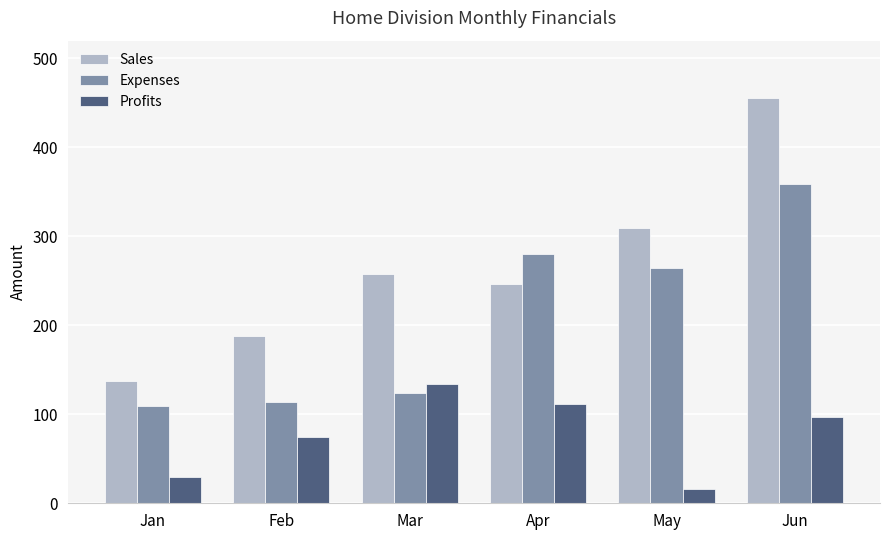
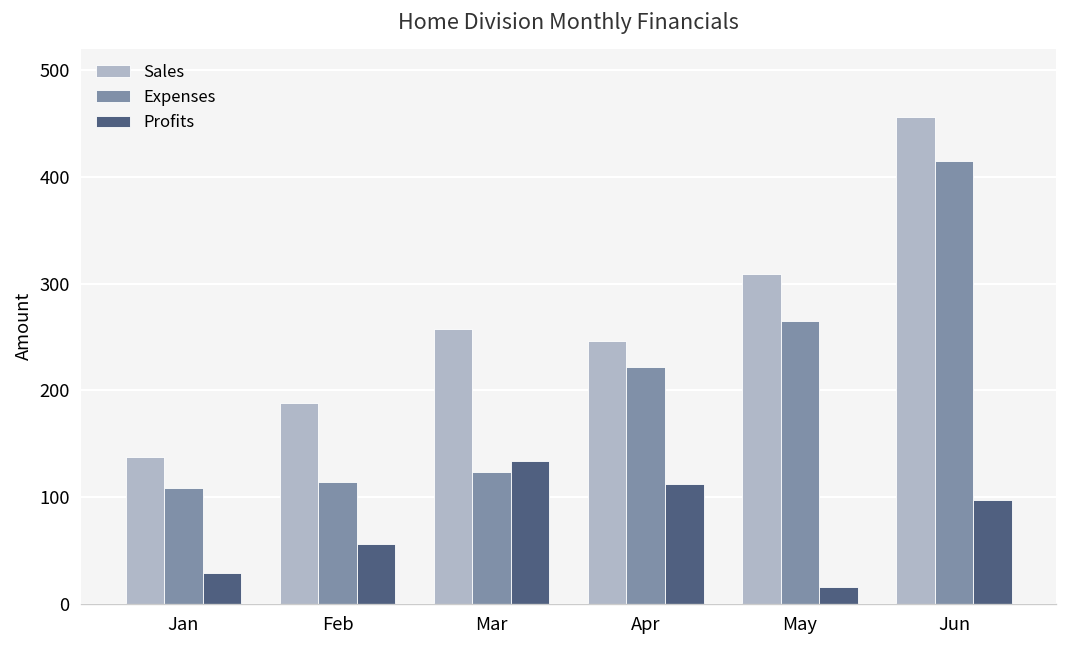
Profits, Feb: 80 -> 60
Expenses, Apr: 280 -> 220
Expenses, Jun: 360 -> 420
